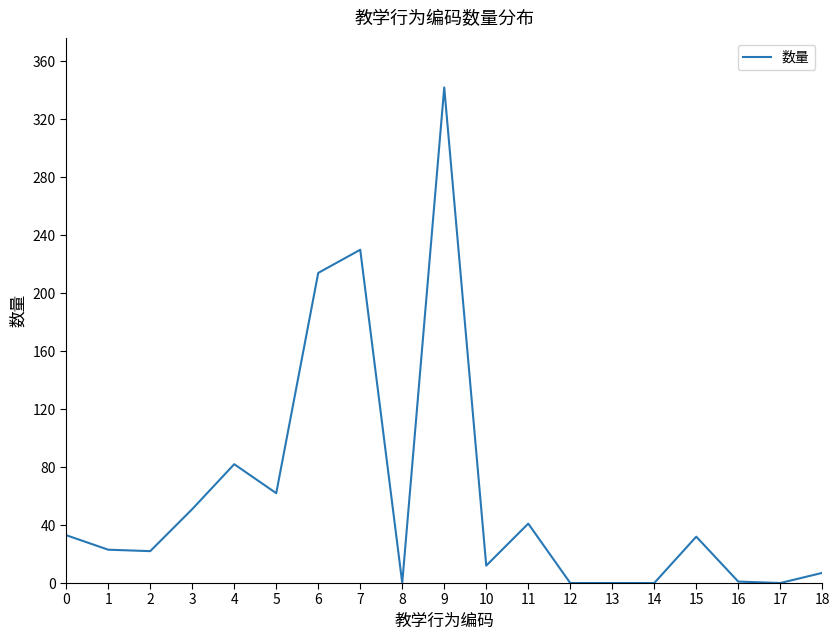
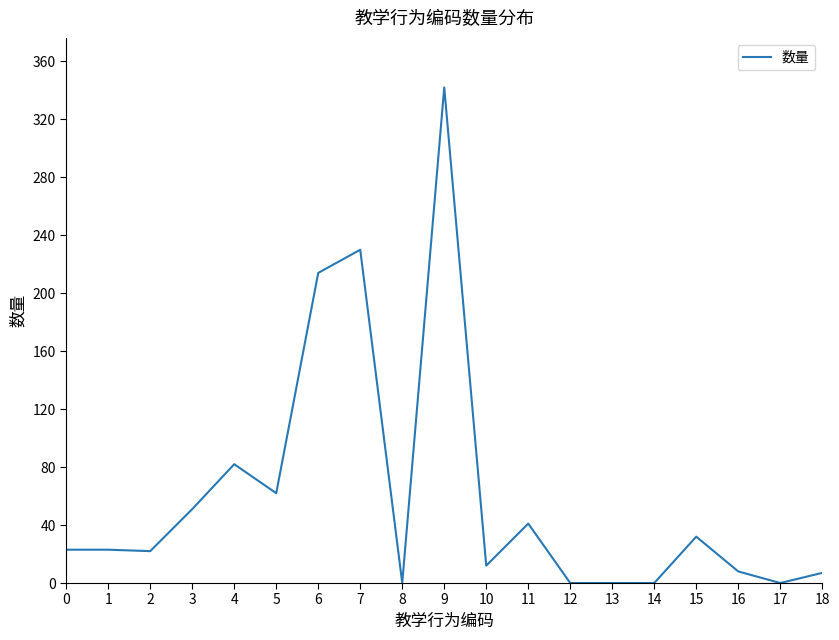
0: 33 -> 23
16: 1 -> 8
